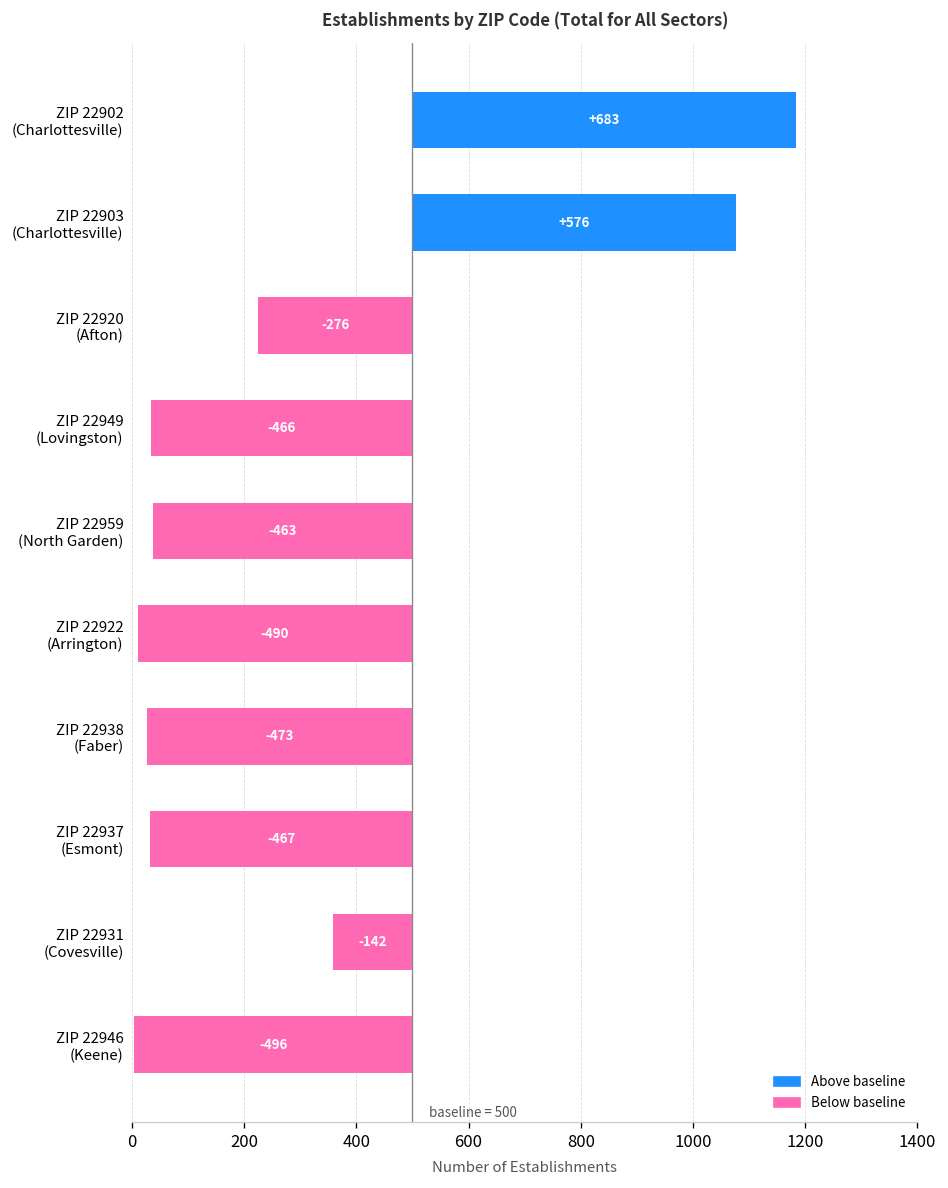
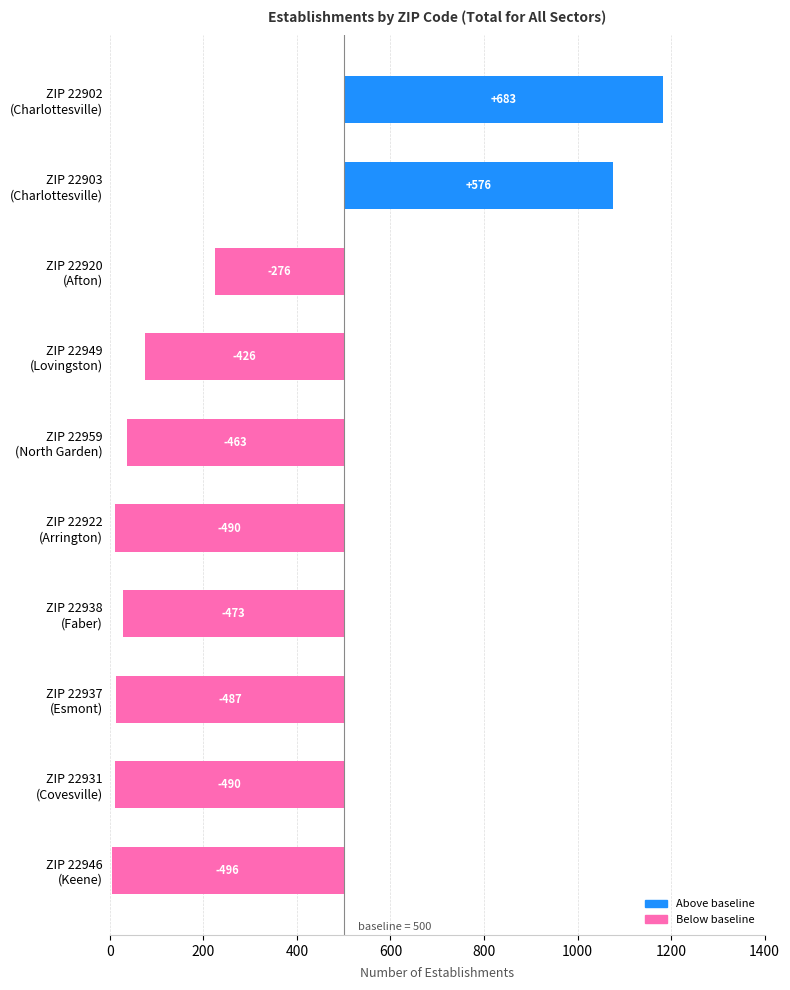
ZIP 22949 (Lovingston): -466 -> -426
ZIP 22937 (Esmont): -467 -> -487
ZIP 22931 (Covesville): -142 -> -490
